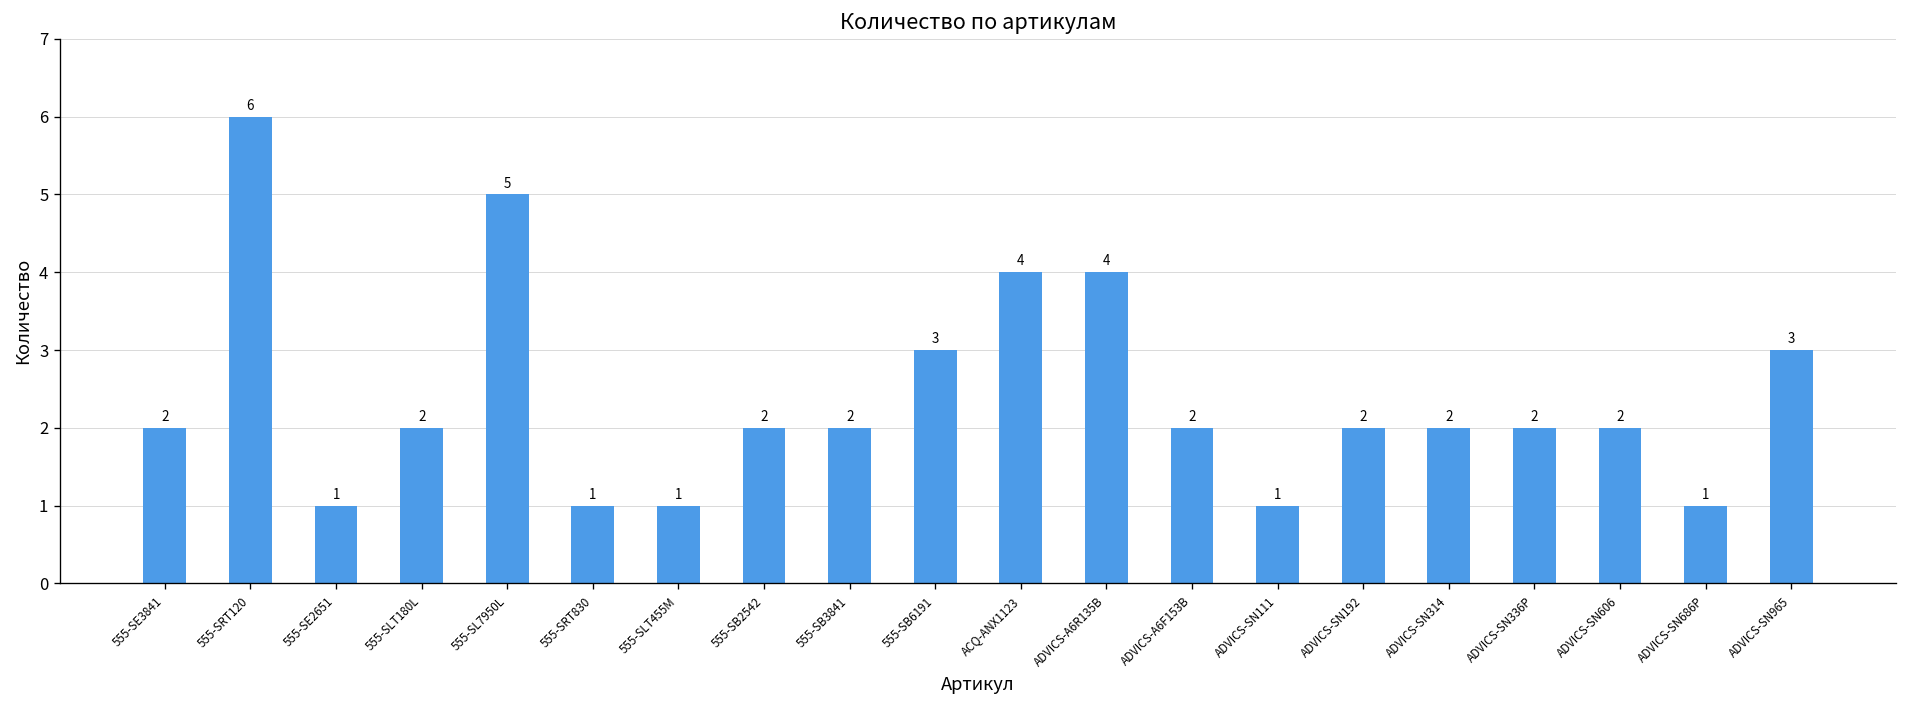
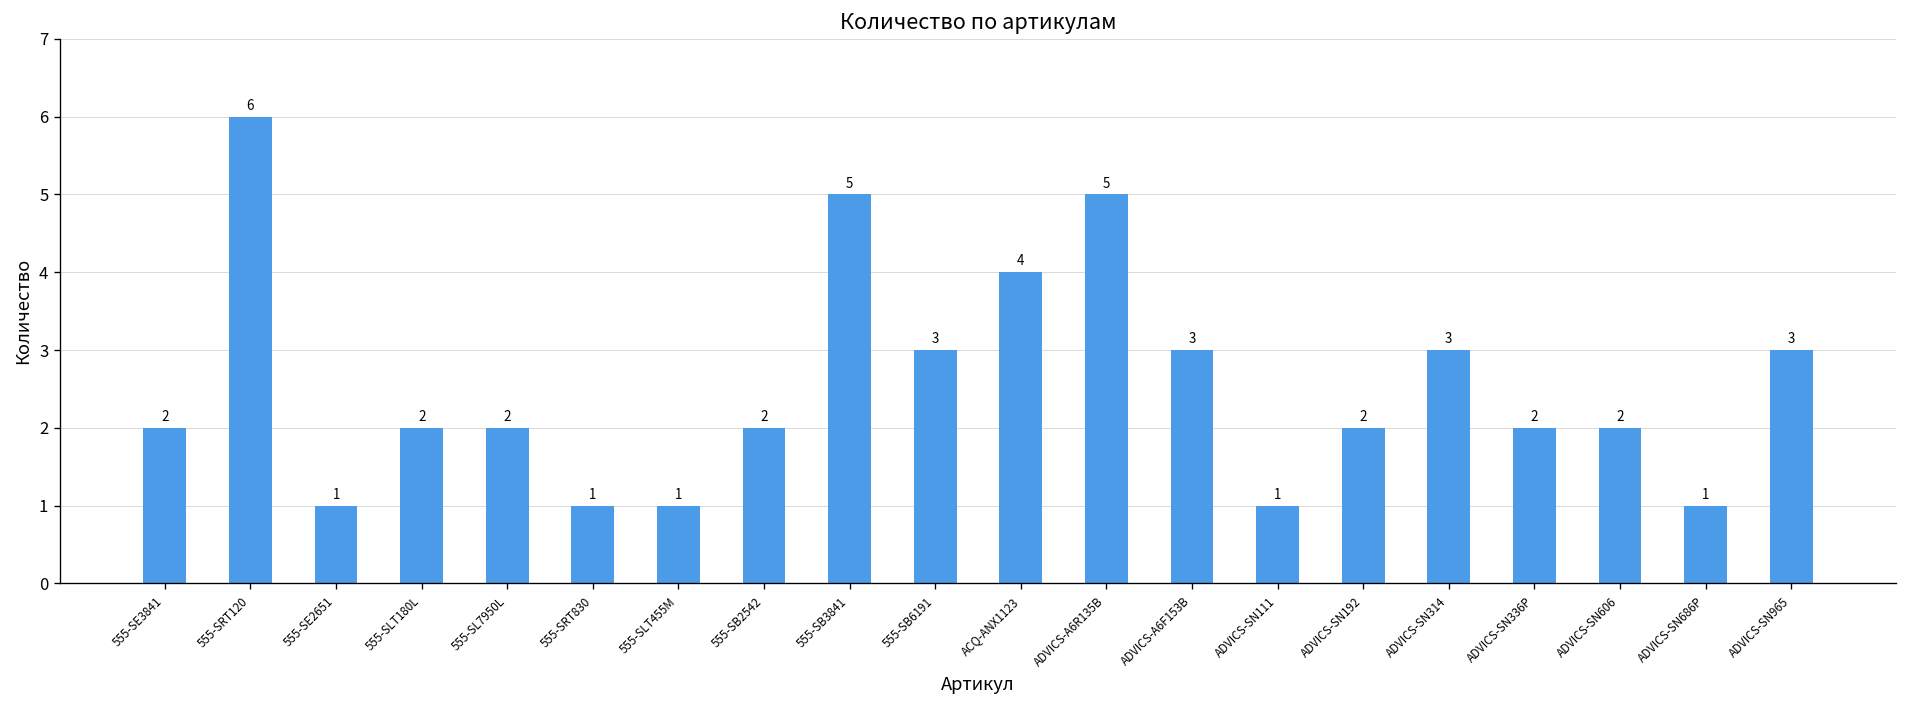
555-SL7950L: 5 -> 2
555-SB3841: 2 -> 5
ADVICS-A6R135B: 4 -> 5
ADVICS-A6F153B: 2 -> 3
ADVICS-SN314: 2 -> 3
